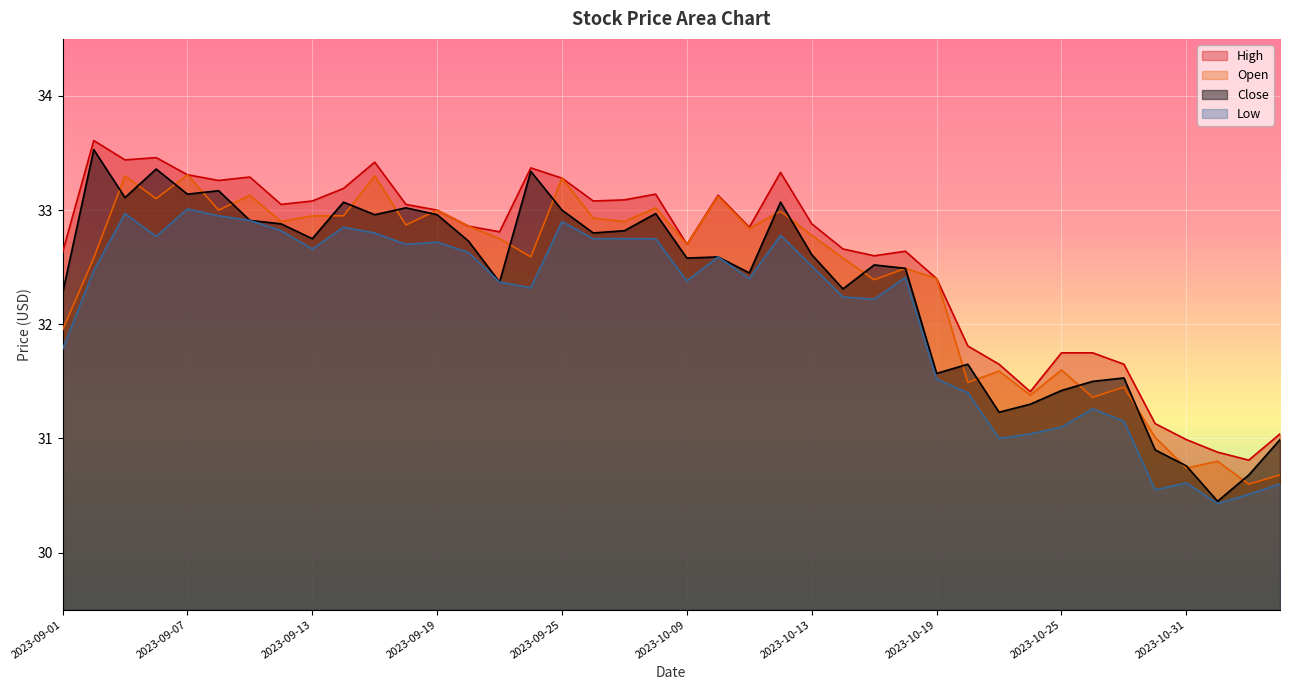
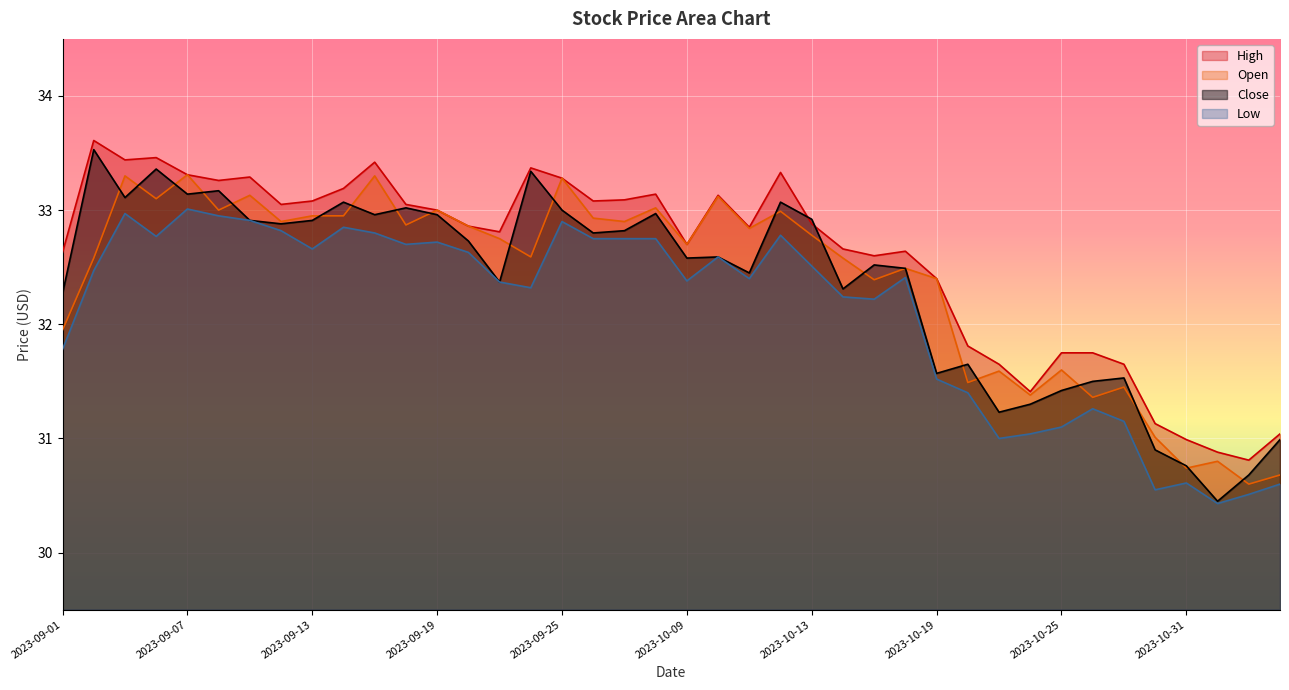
Close, 2023-09-13: 32.75 -> 32.91
Close, 2023-10-13: 32.61 -> 32.92
